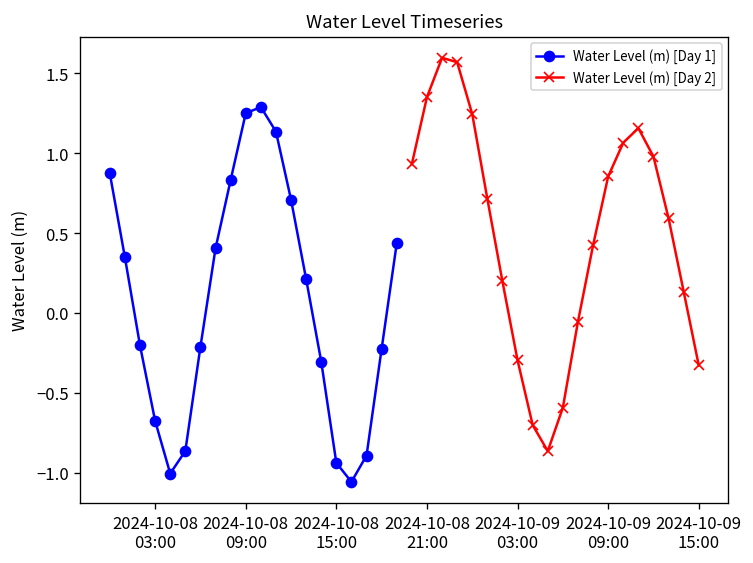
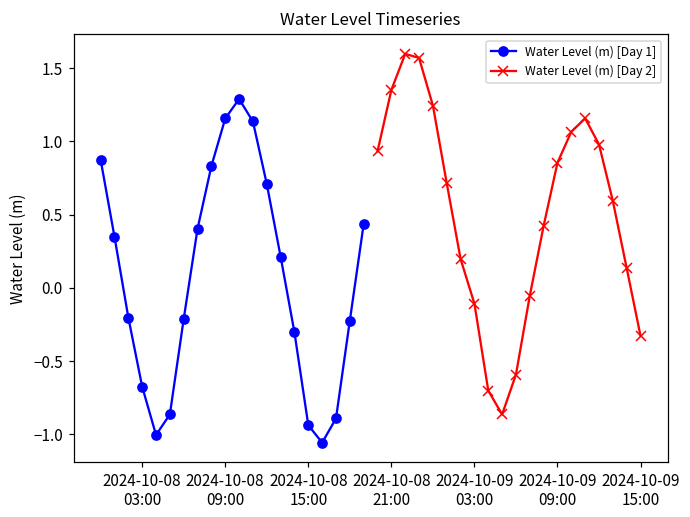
Water Level (m) [Day 1], 2024-10-08 09:00: 1.25 -> 1.16
Water Level (m) [Day 2], 2024-10-09 03:00: -0.30 -> -0.11
